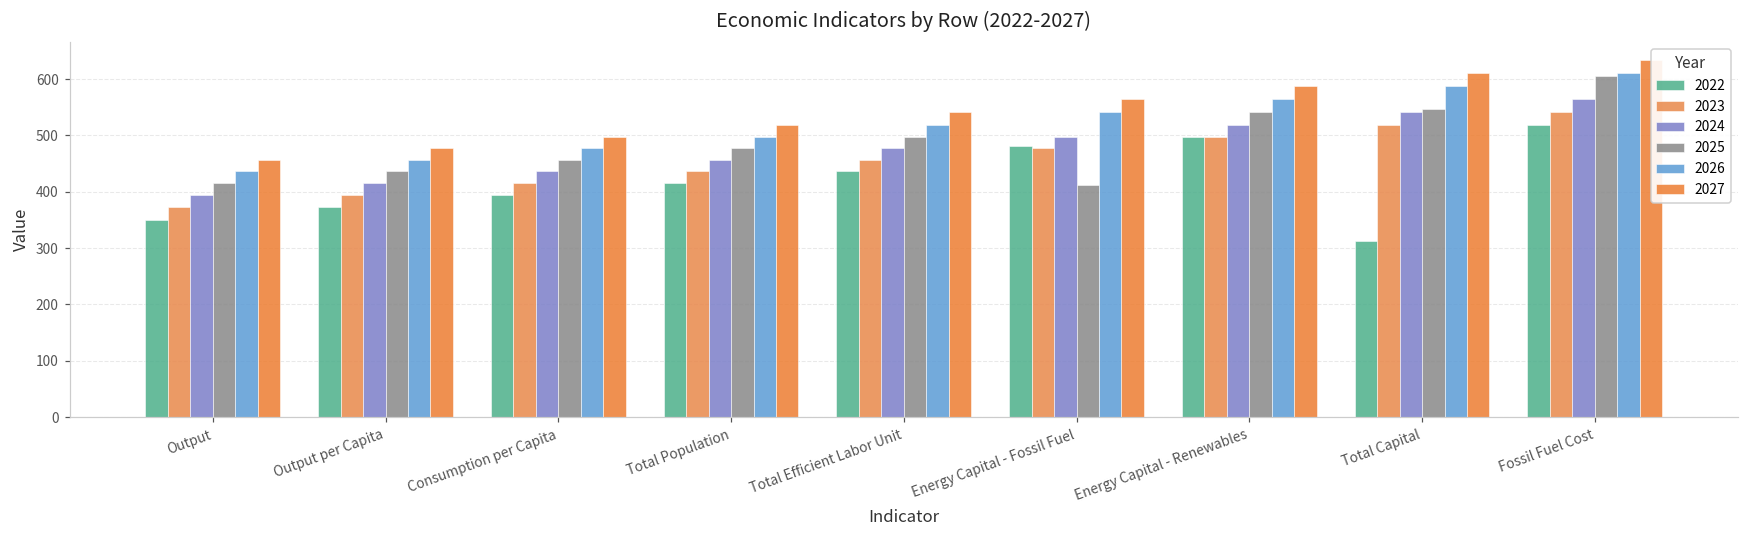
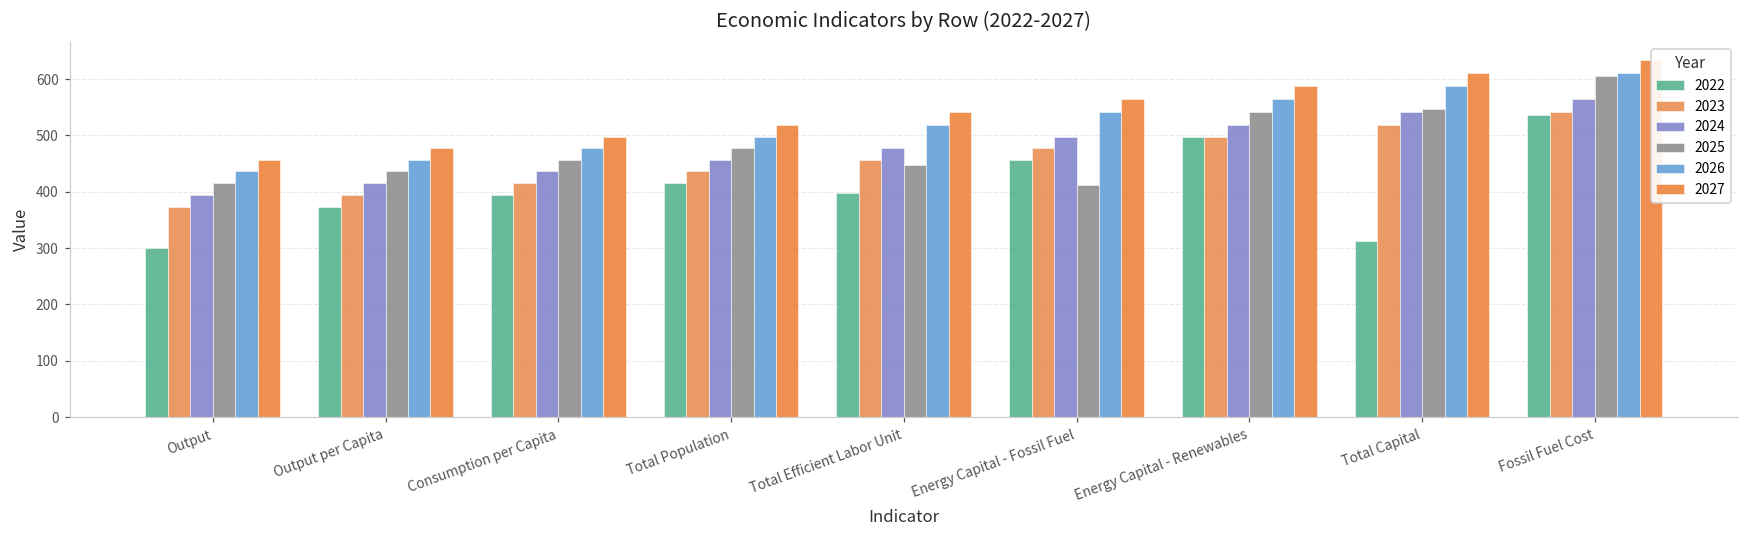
2022, Output: 350 -> 300
2022, Total Efficient Labor Unit: 440 -> 400
2025, Total Efficient Labor Unit: 500 -> 450
2022, Energy Capital - Fossil Fuel: 480 -> 460
2022, Fossil Fuel Cost: 520 -> 540
